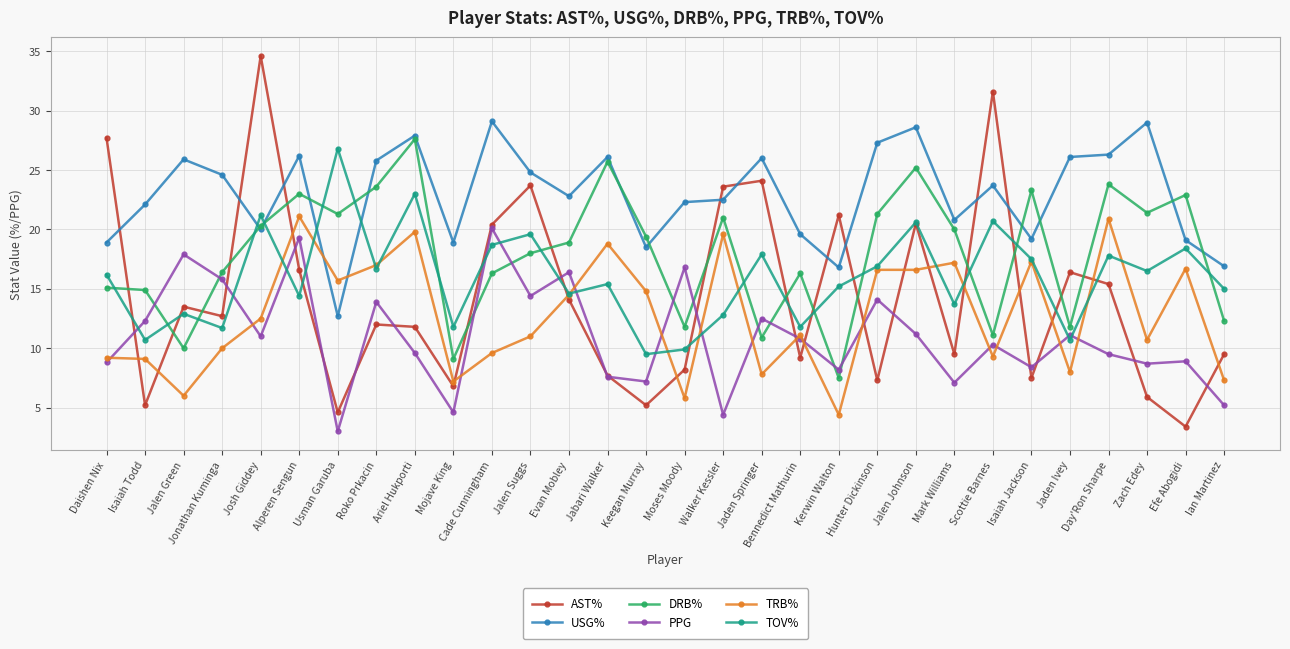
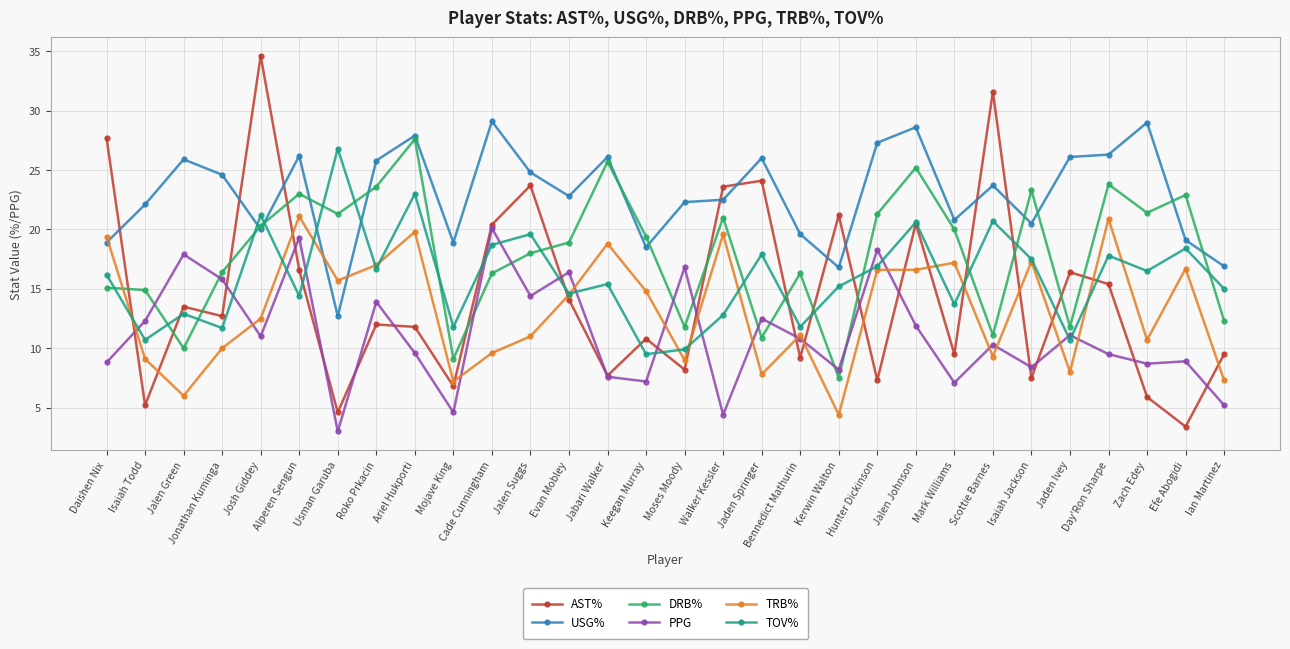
TRB%, Daishen Nix: 9.2 -> 19.4
AST%, Keegan Murray: 5.2 -> 10.8
TRB%, Moses Moody: 5.8 -> 9.0
PPG, Hunter Dickinson: 14.1 -> 18.3
PPG, Jalen Johnson: 11.2 -> 11.9
USG%, Isaiah Jackson: 19.2 -> 20.5
